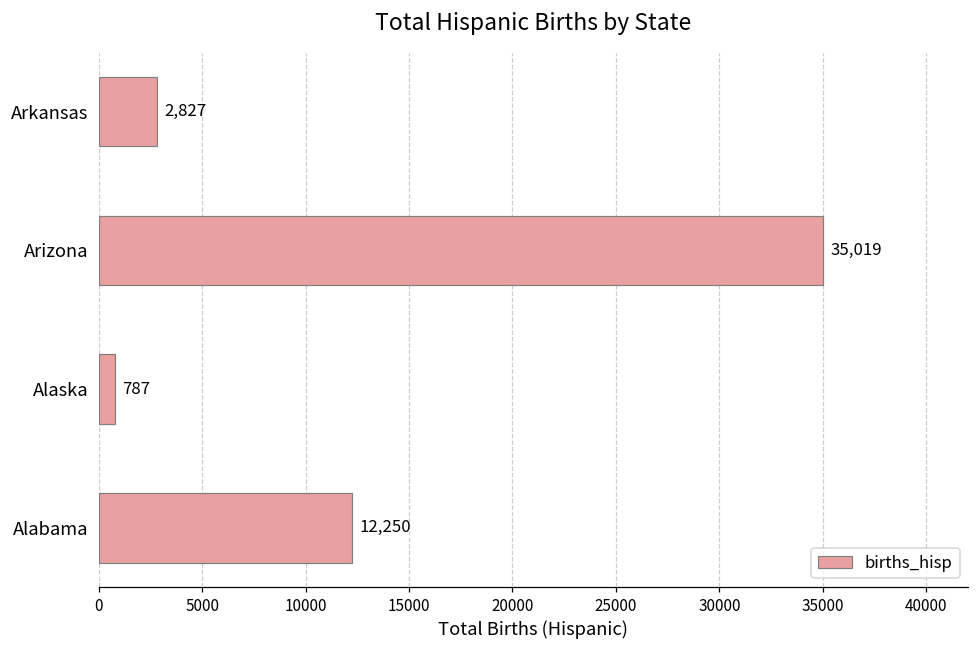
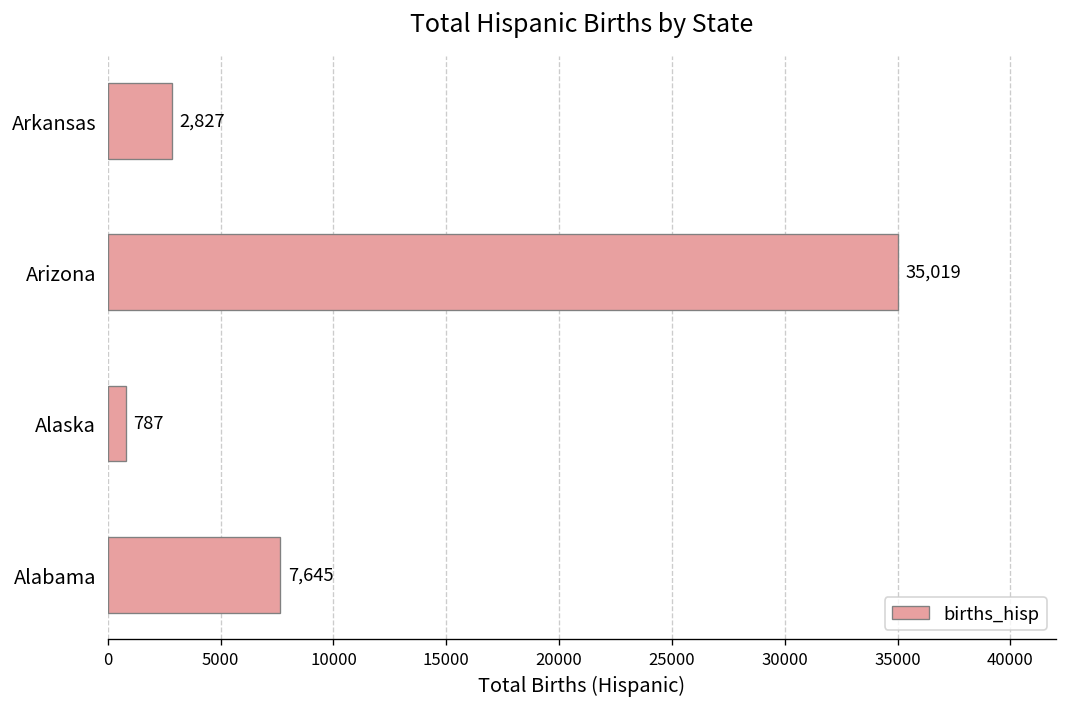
Alabama: 12,250 -> 7,645
